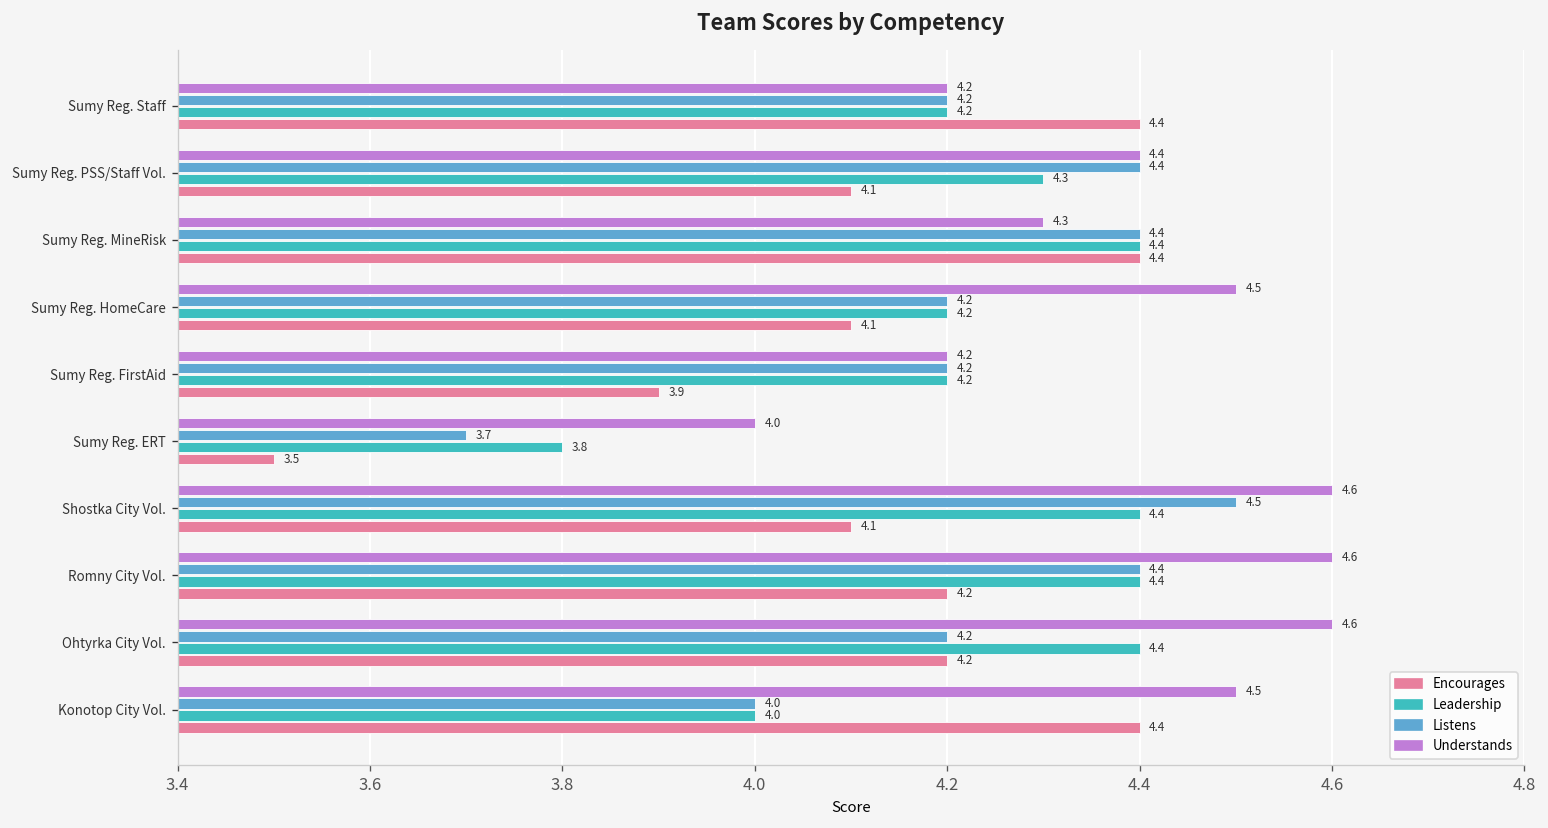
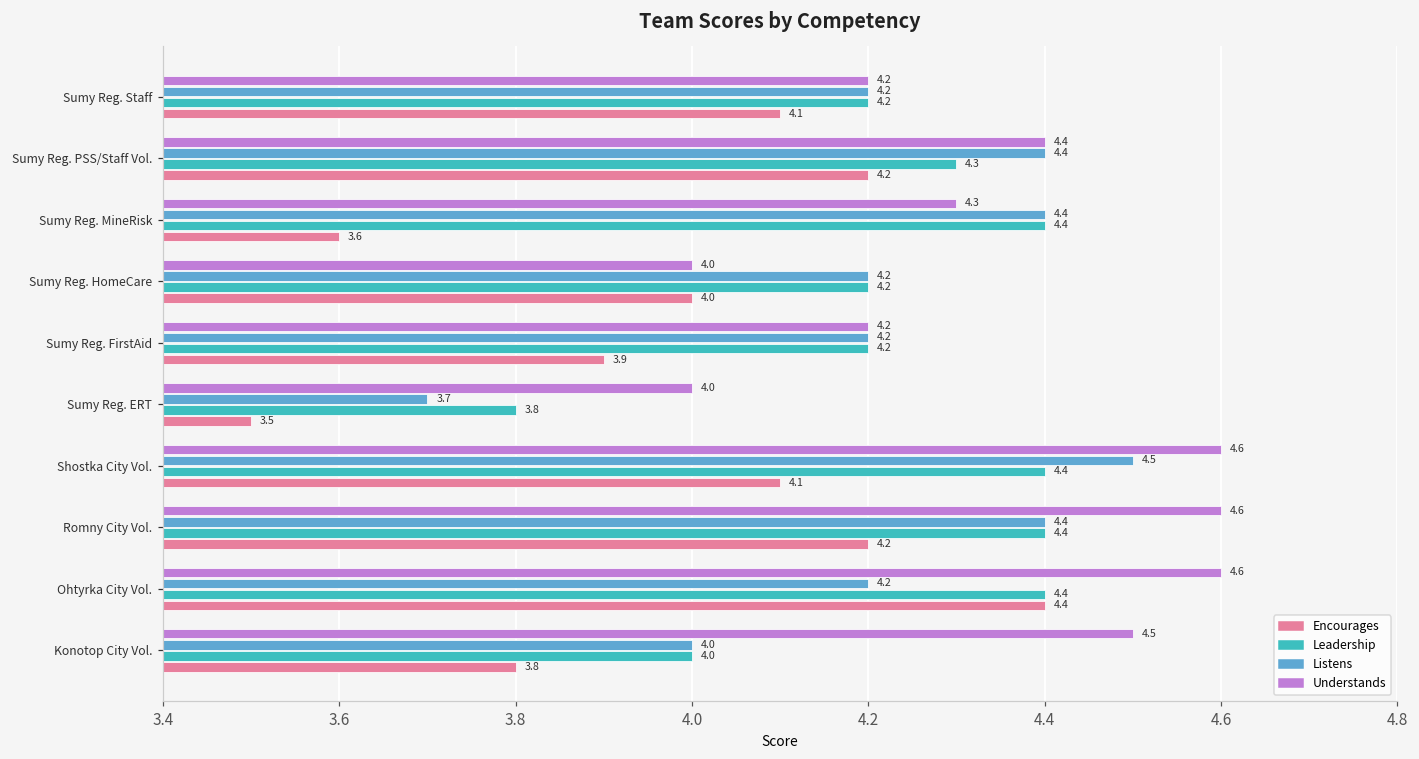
Encourages, Sumy Reg. Staff: 4.4 -> 4.1
Encourages, Sumy Reg. PSS/Staff Vol.: 4.1 -> 4.2
Encourages, Sumy Reg. MineRisk: 4.4 -> 3.6
Understands, Sumy Reg. HomeCare: 4.5 -> 4.0
Encourages, Sumy Reg. HomeCare: 4.1 -> 4.0
Encourages, Ohtyrka City Vol.: 4.2 -> 4.4
Encourages, Konotop City Vol.: 4.4 -> 3.8
